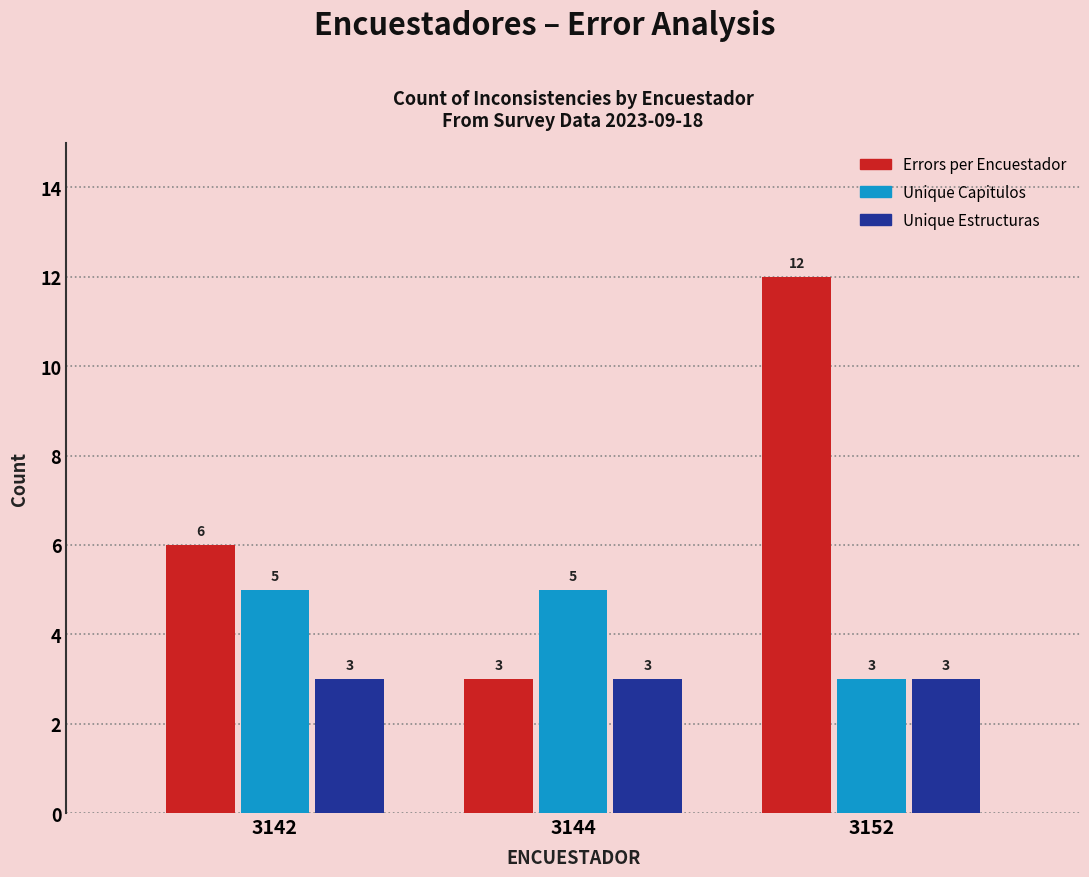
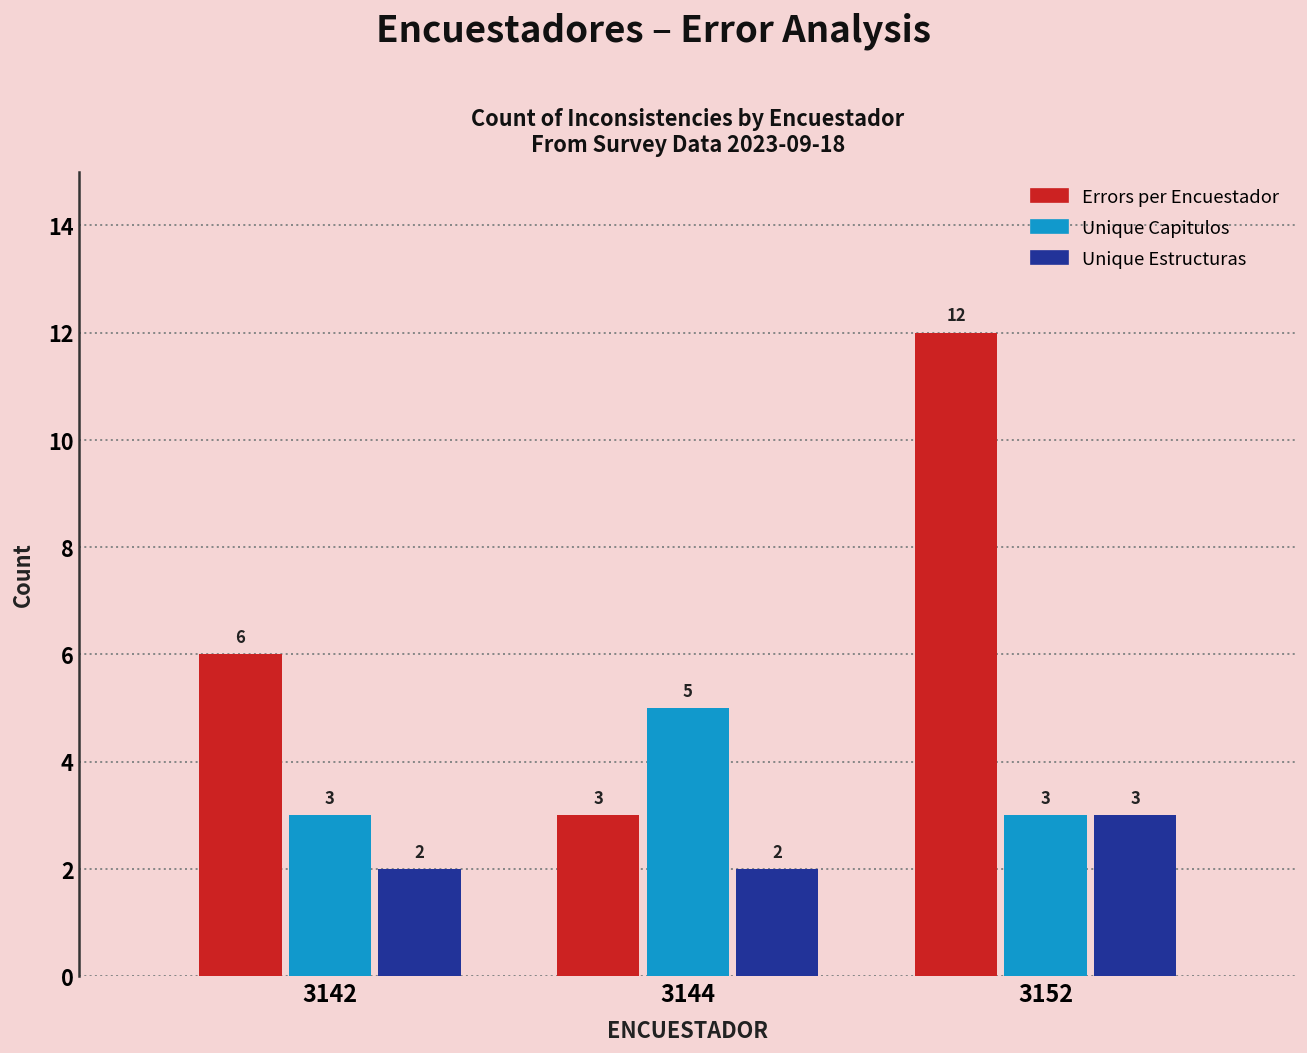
Unique Capitulos, 3142: 5 -> 3
Unique Estructuras, 3142: 3 -> 2
Unique Estructuras, 3144: 3 -> 2
